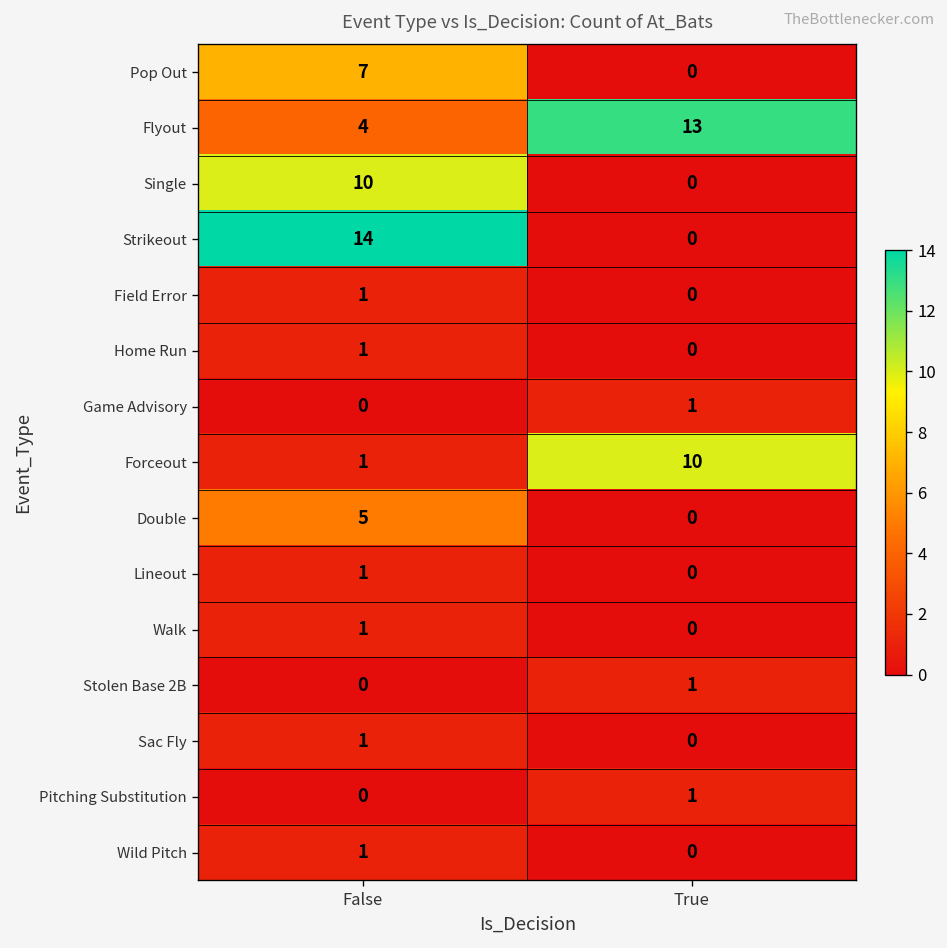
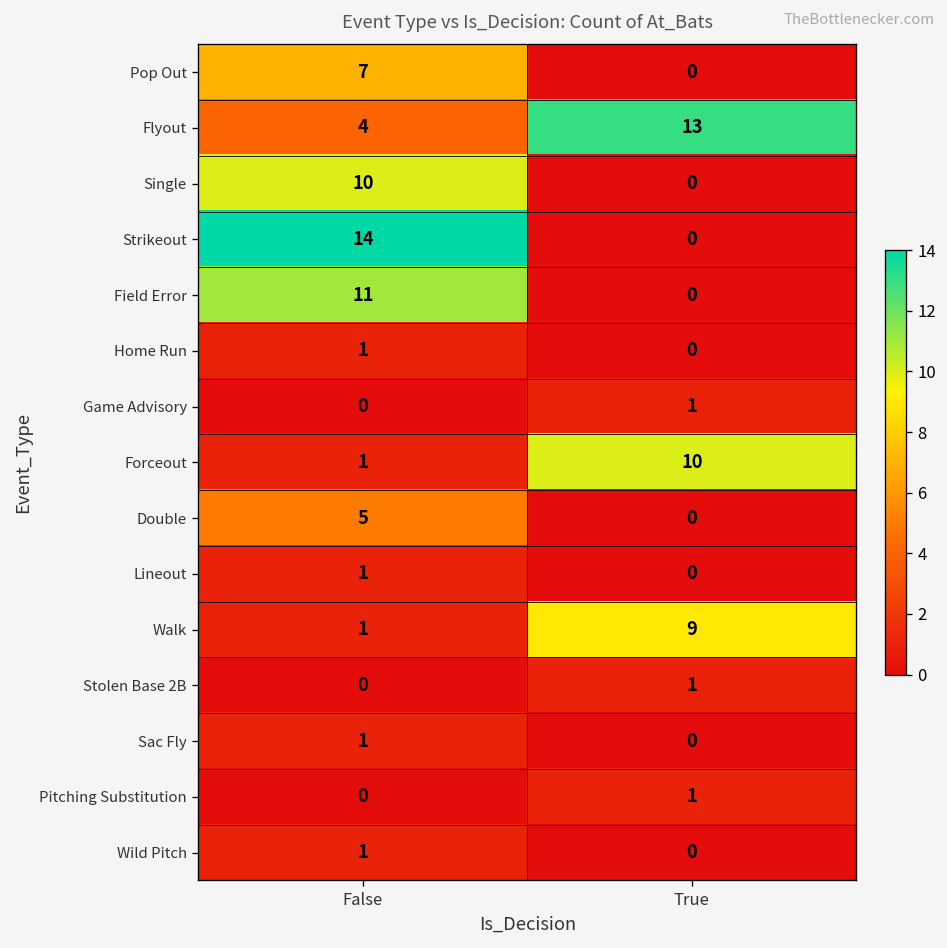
Field Error, False: 1 -> 11
Walk, True: 0 -> 9
